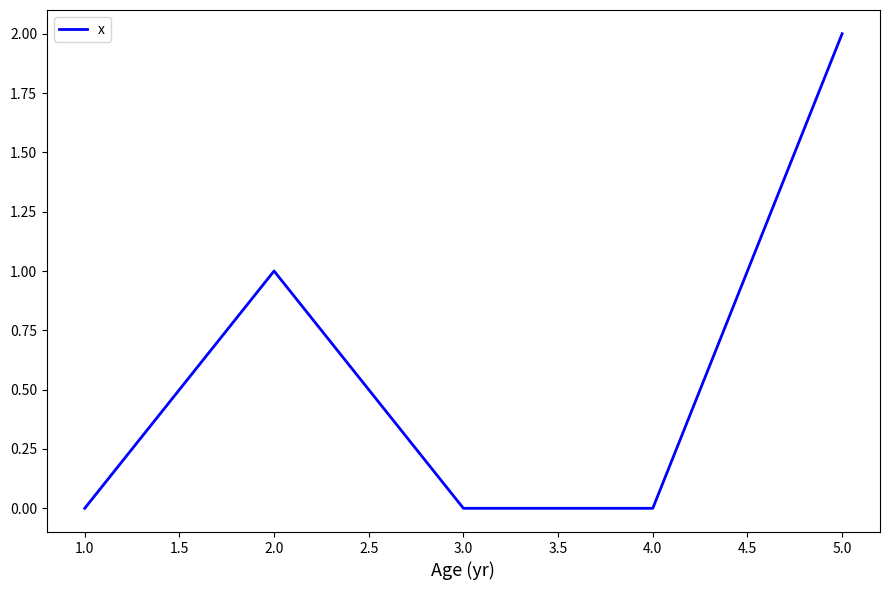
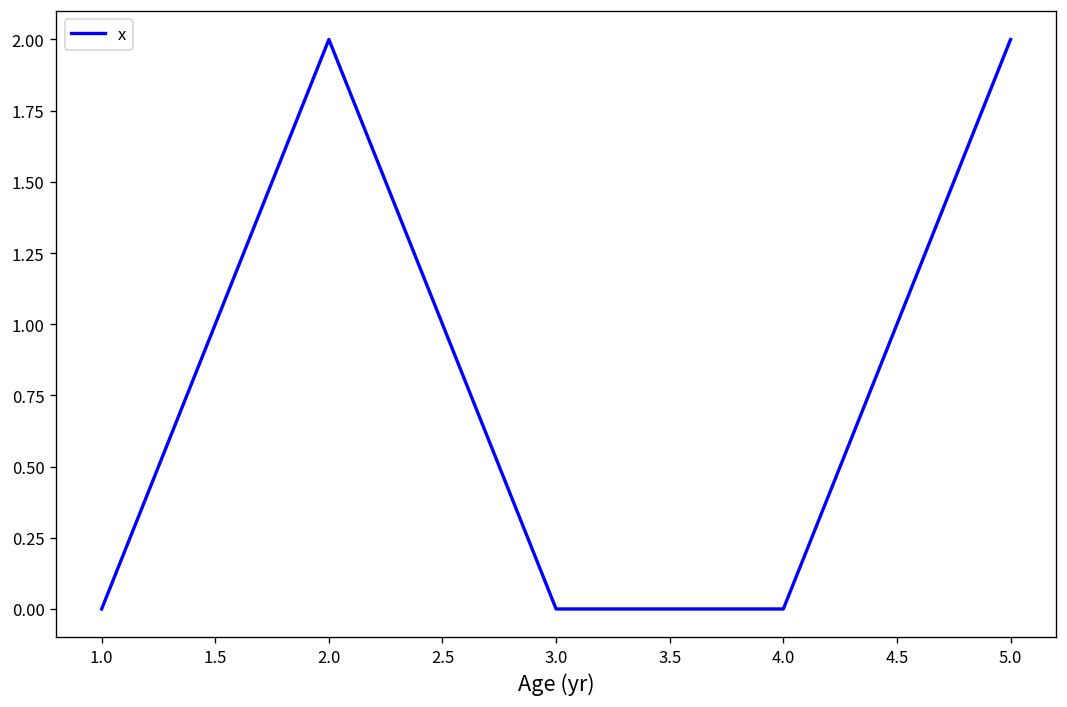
2.0: 1 -> 2
